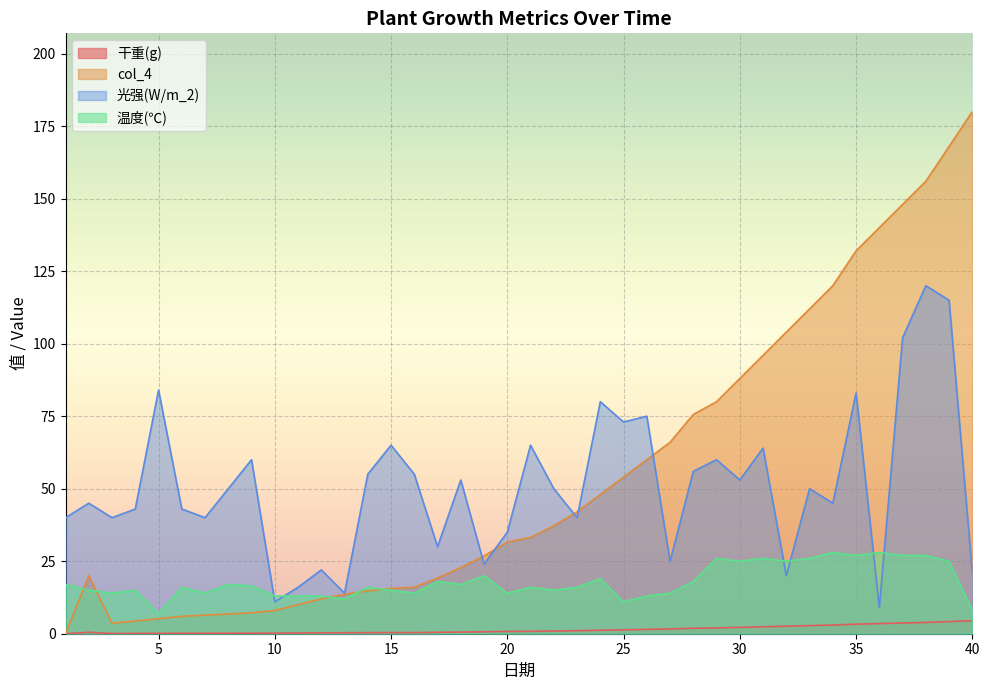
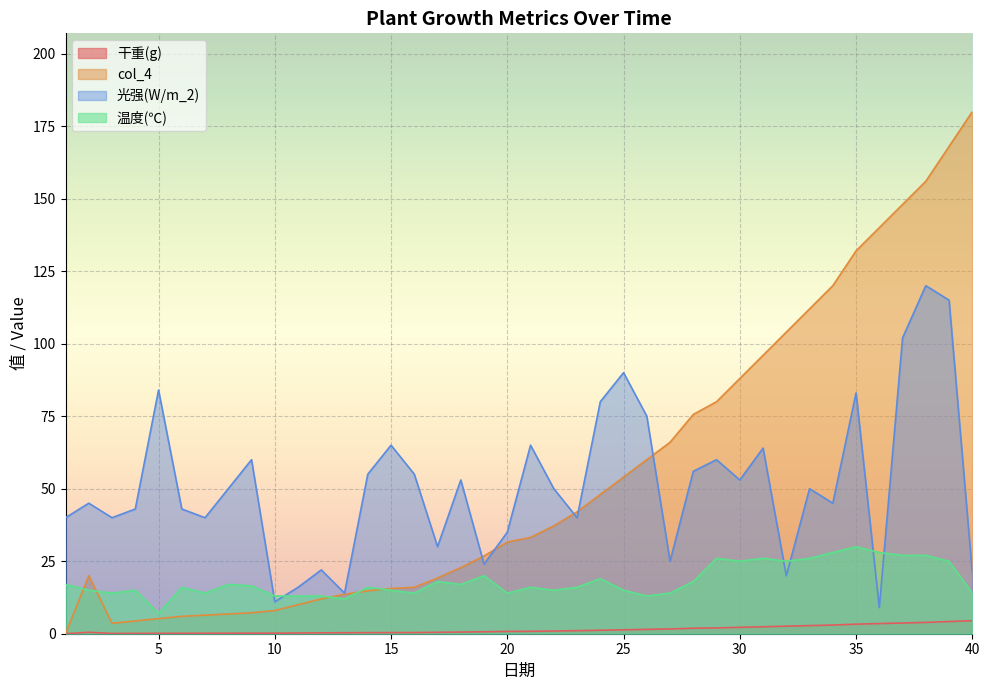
光强(W/m_2), 25: 73 -> 90
温度(℃), 25: 11 -> 15
温度(℃), 35: 27 -> 30
温度(℃), 40: 8 -> 14
